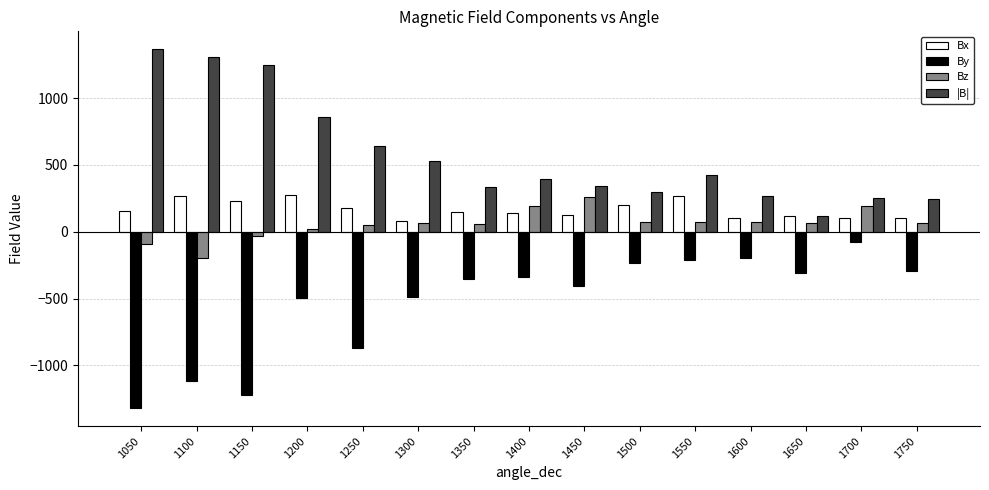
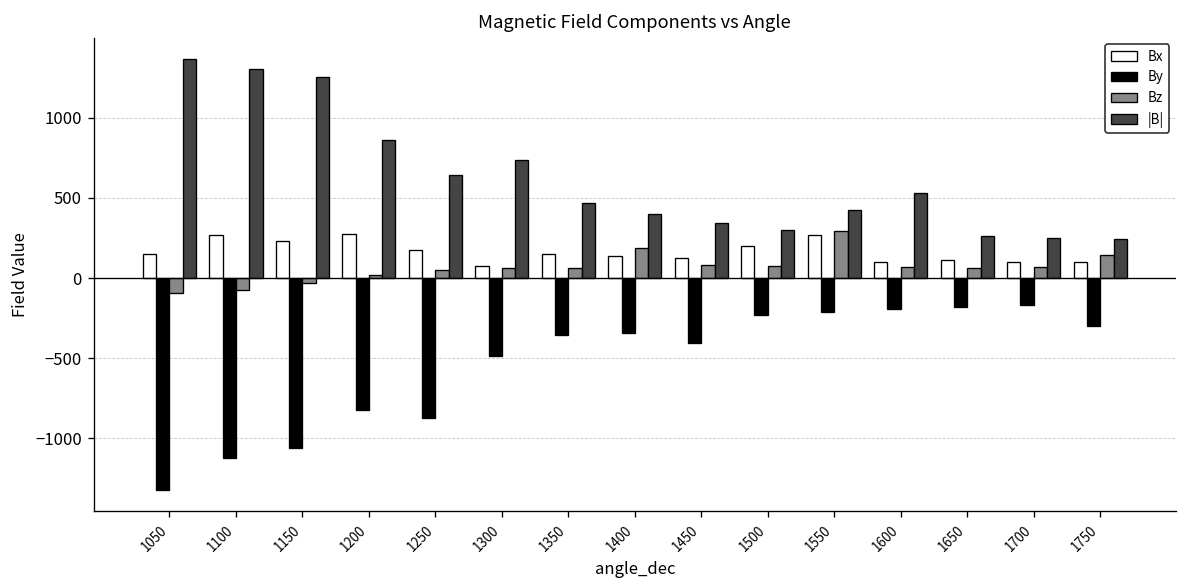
Bz, 1100: -200 -> -80
By, 1150: -1220 -> -1060
By, 1200: -490 -> -820
|B|, 1300: 530 -> 740
|B|, 1350: 330 -> 470
Bz, 1450: 260 -> 80
Bz, 1550: 70 -> 300
|B|, 1600: 260 -> 530
By, 1650: -310 -> -180
|B|, 1650: 120 -> 260
By, 1700: -70 -> -170
Bz, 1700: 190 -> 70
Bz, 1750: 70 -> 150
